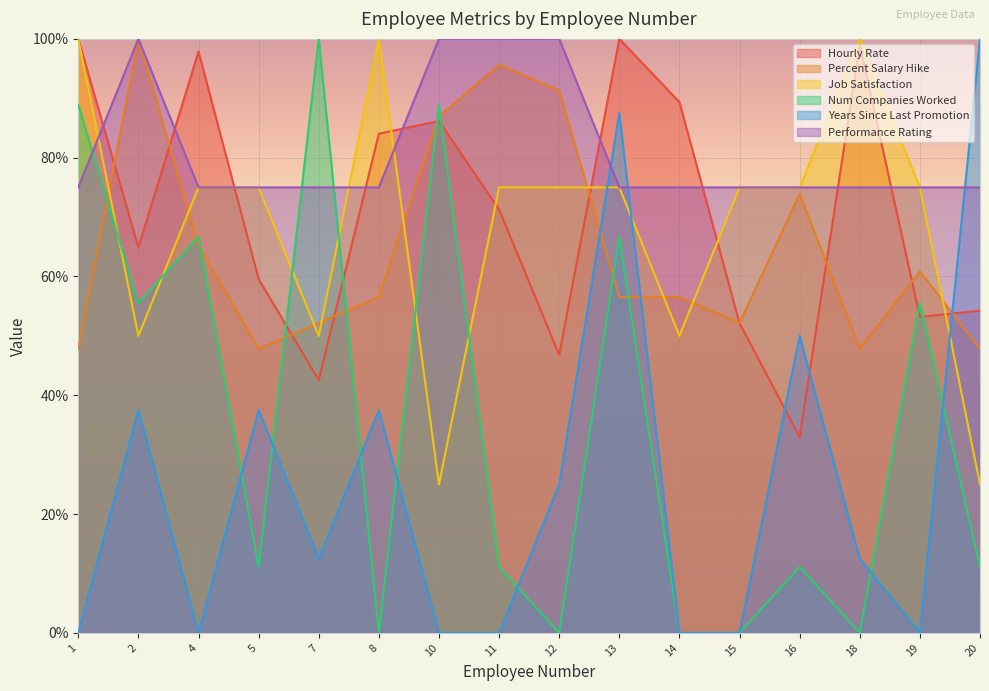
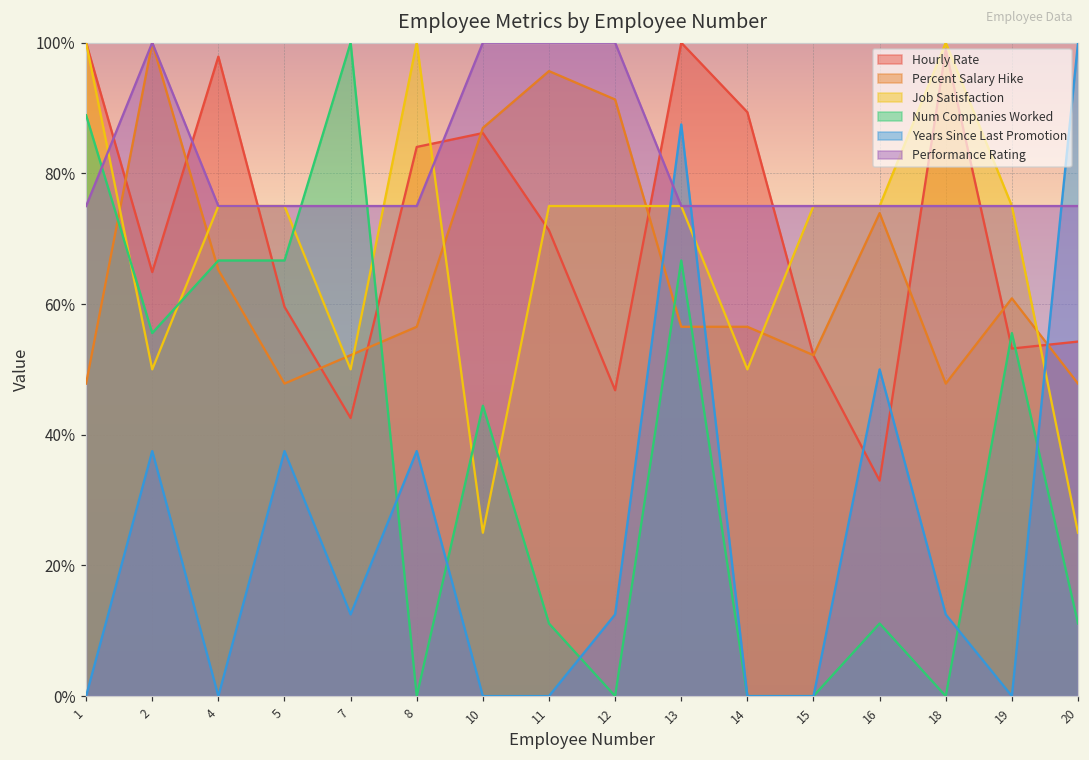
Num Companies Worked, 5: 11% -> 67%
Num Companies Worked, 10: 89% -> 44%
Years Since Last Promotion, 12: 25% -> 13%
